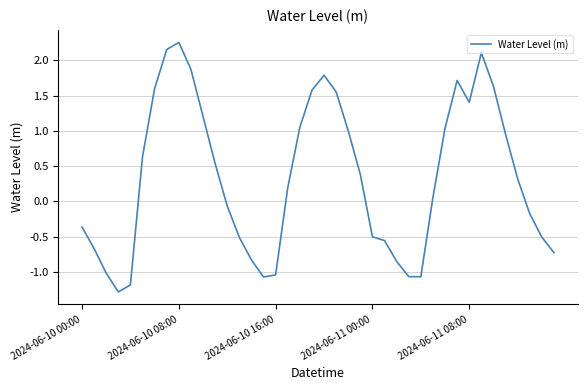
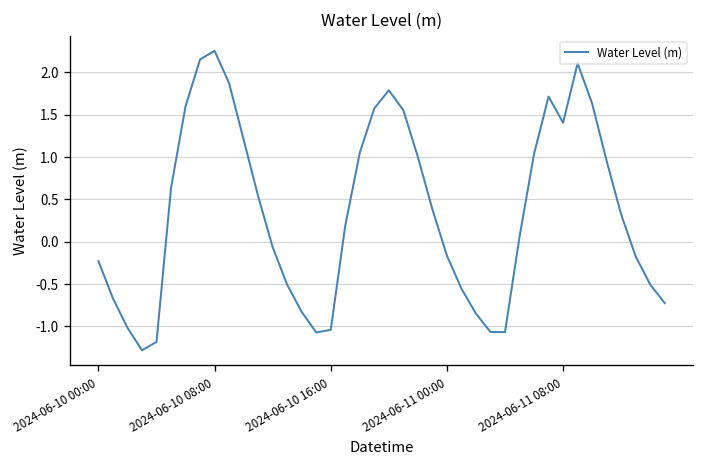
2024-06-10 00:00: -0.4 -> -0.2
2024-06-11 00:00: -0.5 -> -0.2
